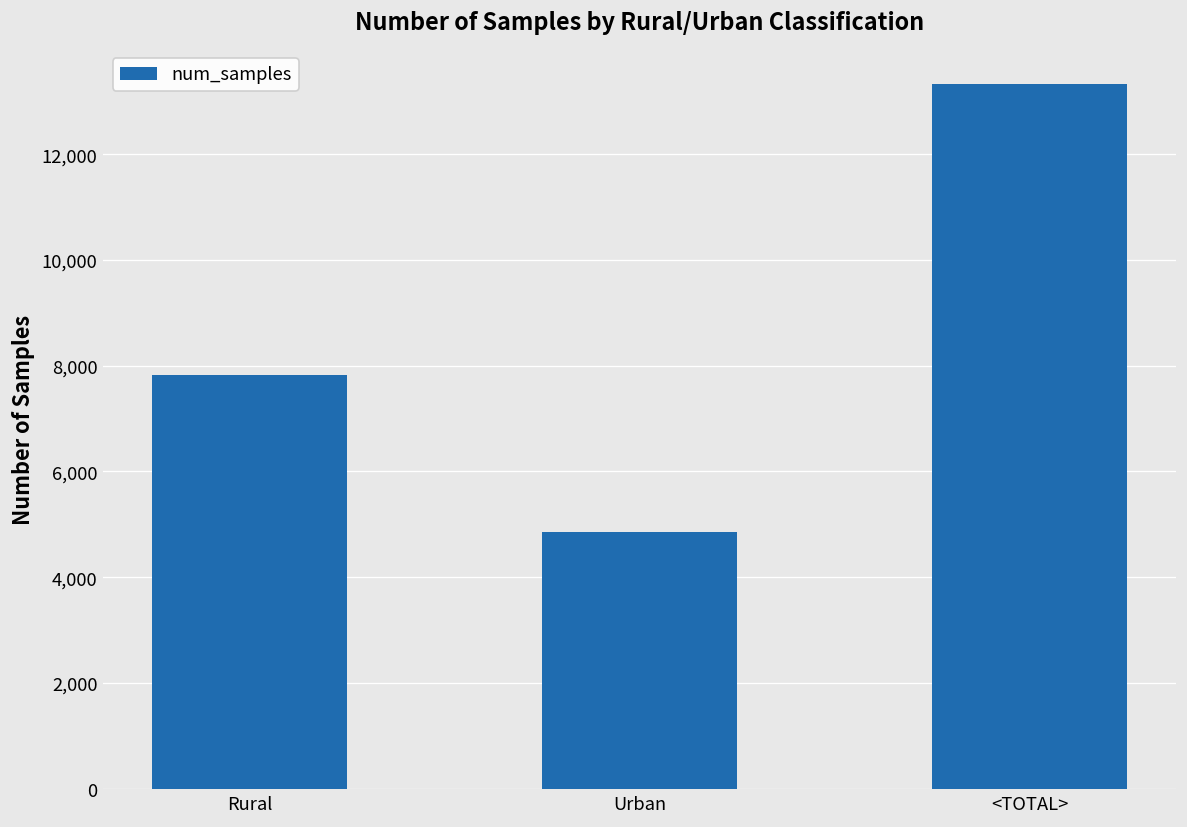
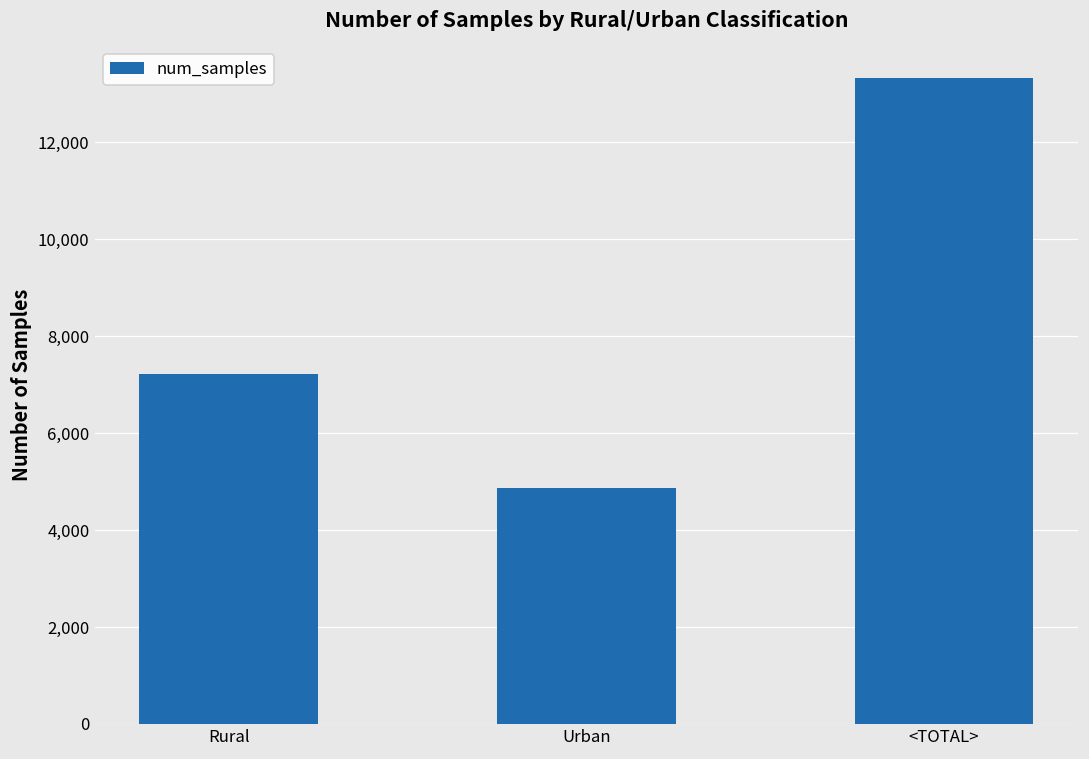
Rural: 7,800 -> 7,200
